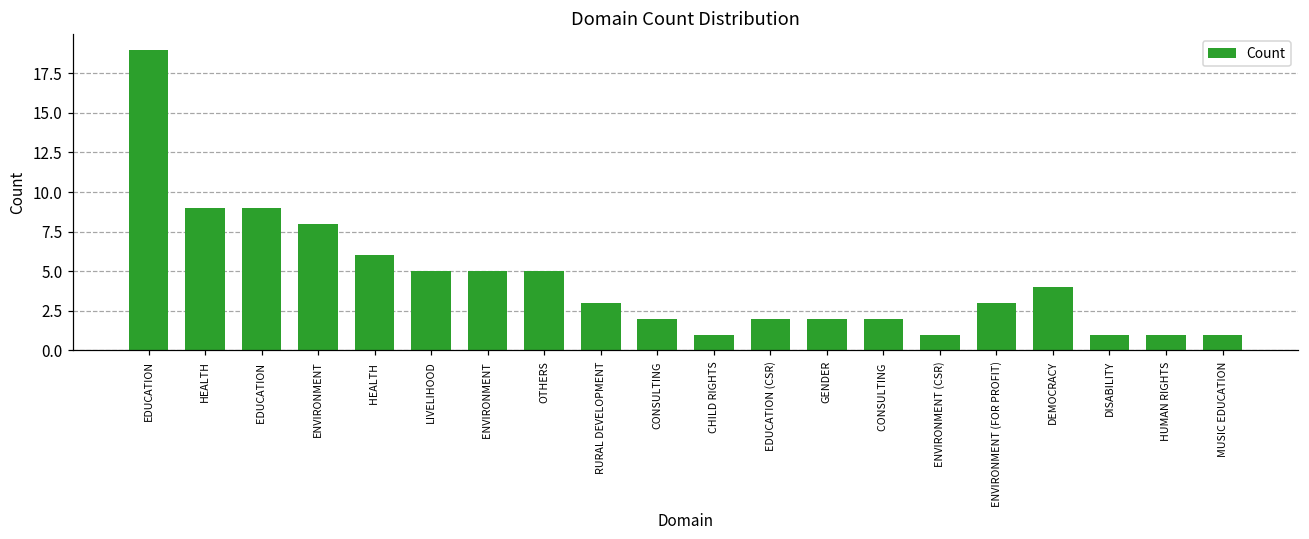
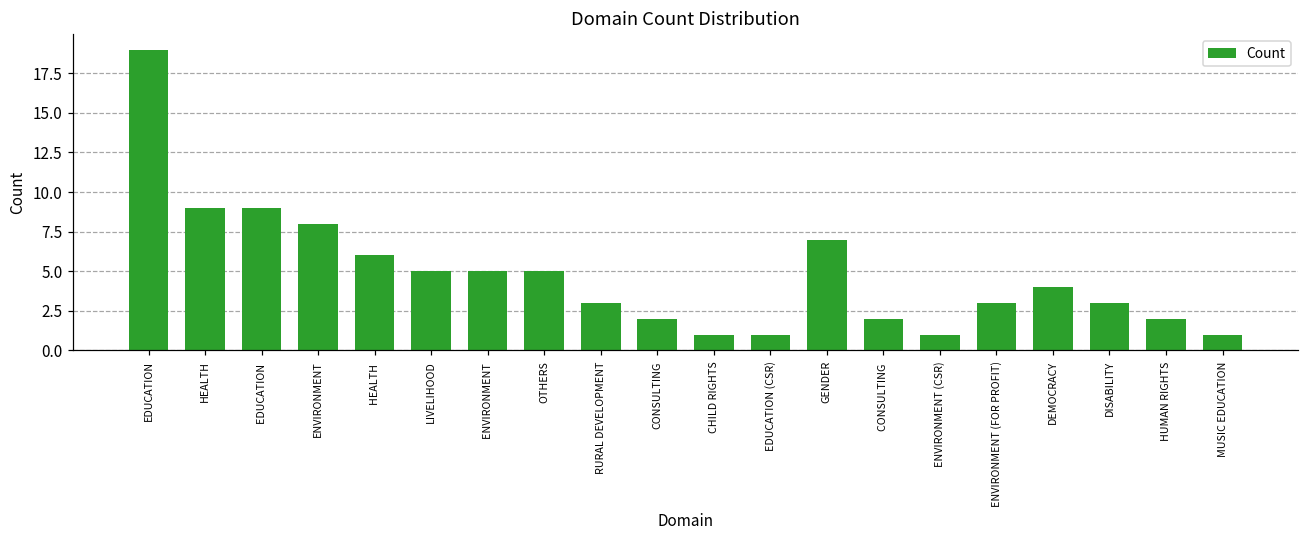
EDUCATION (CSR): 2 -> 1
GENDER: 2 -> 7
DISABILITY: 1 -> 3
HUMAN RIGHTS: 1 -> 2
